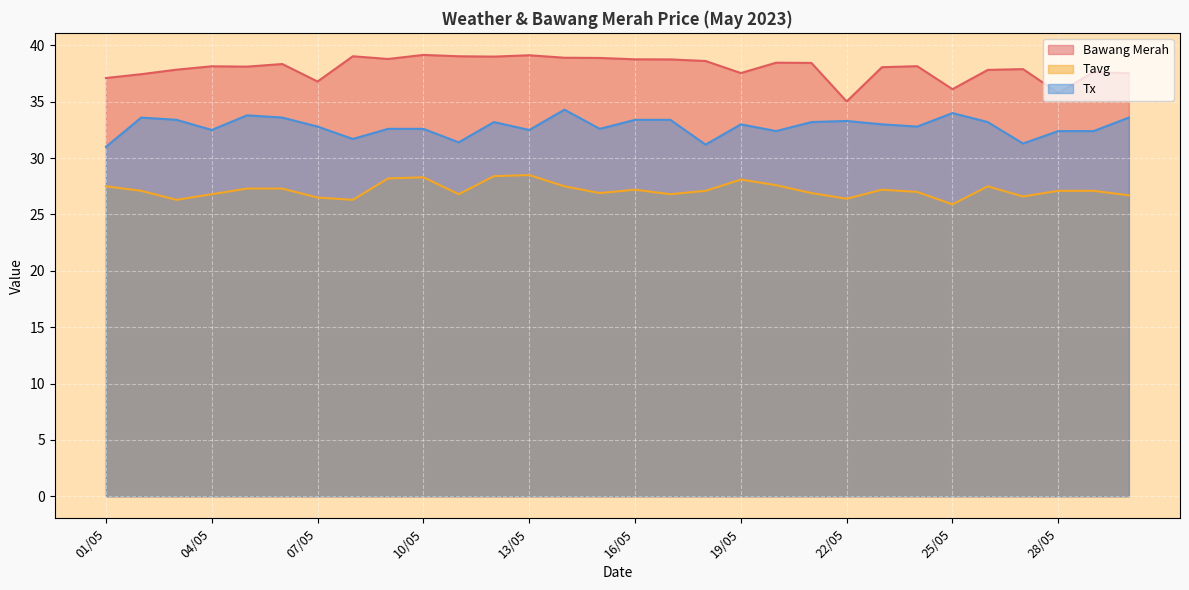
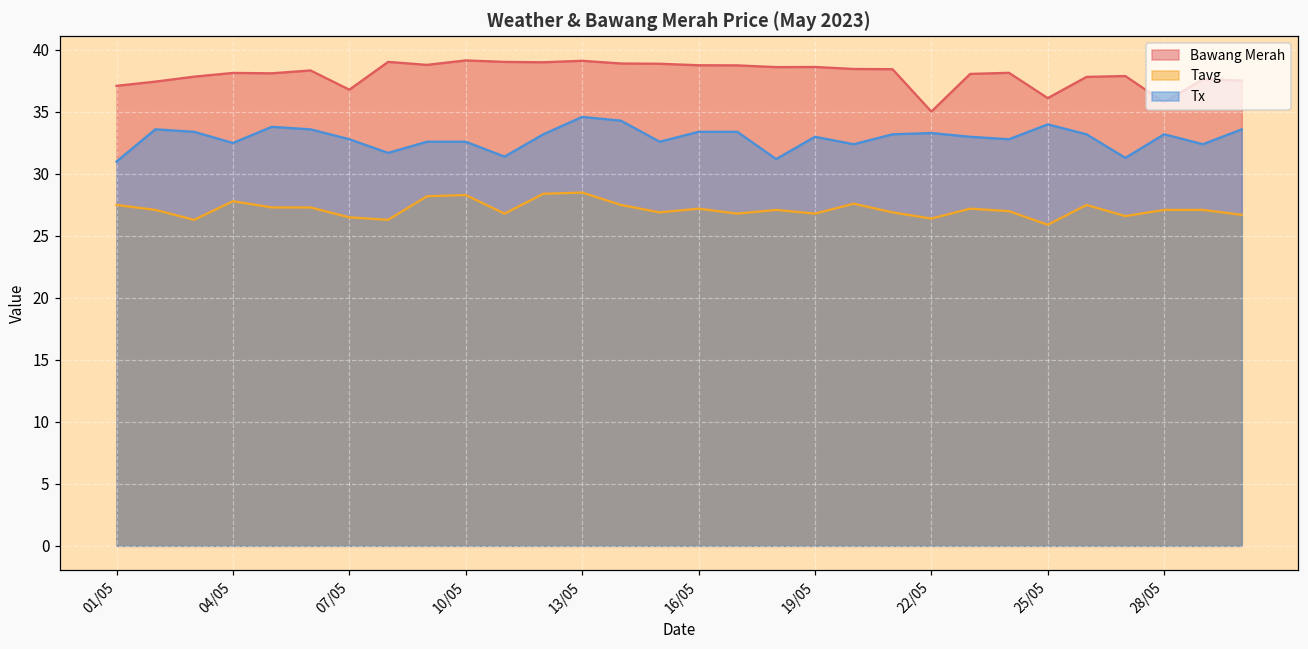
Tavg, 04/05: 26.8 -> 27.8
Tx, 13/05: 32.5 -> 34.6
Bawang Merah, 19/05: 37.6 -> 38.6
Tavg, 19/05: 28.1 -> 26.8
Tx, 28/05: 32.4 -> 33.2
